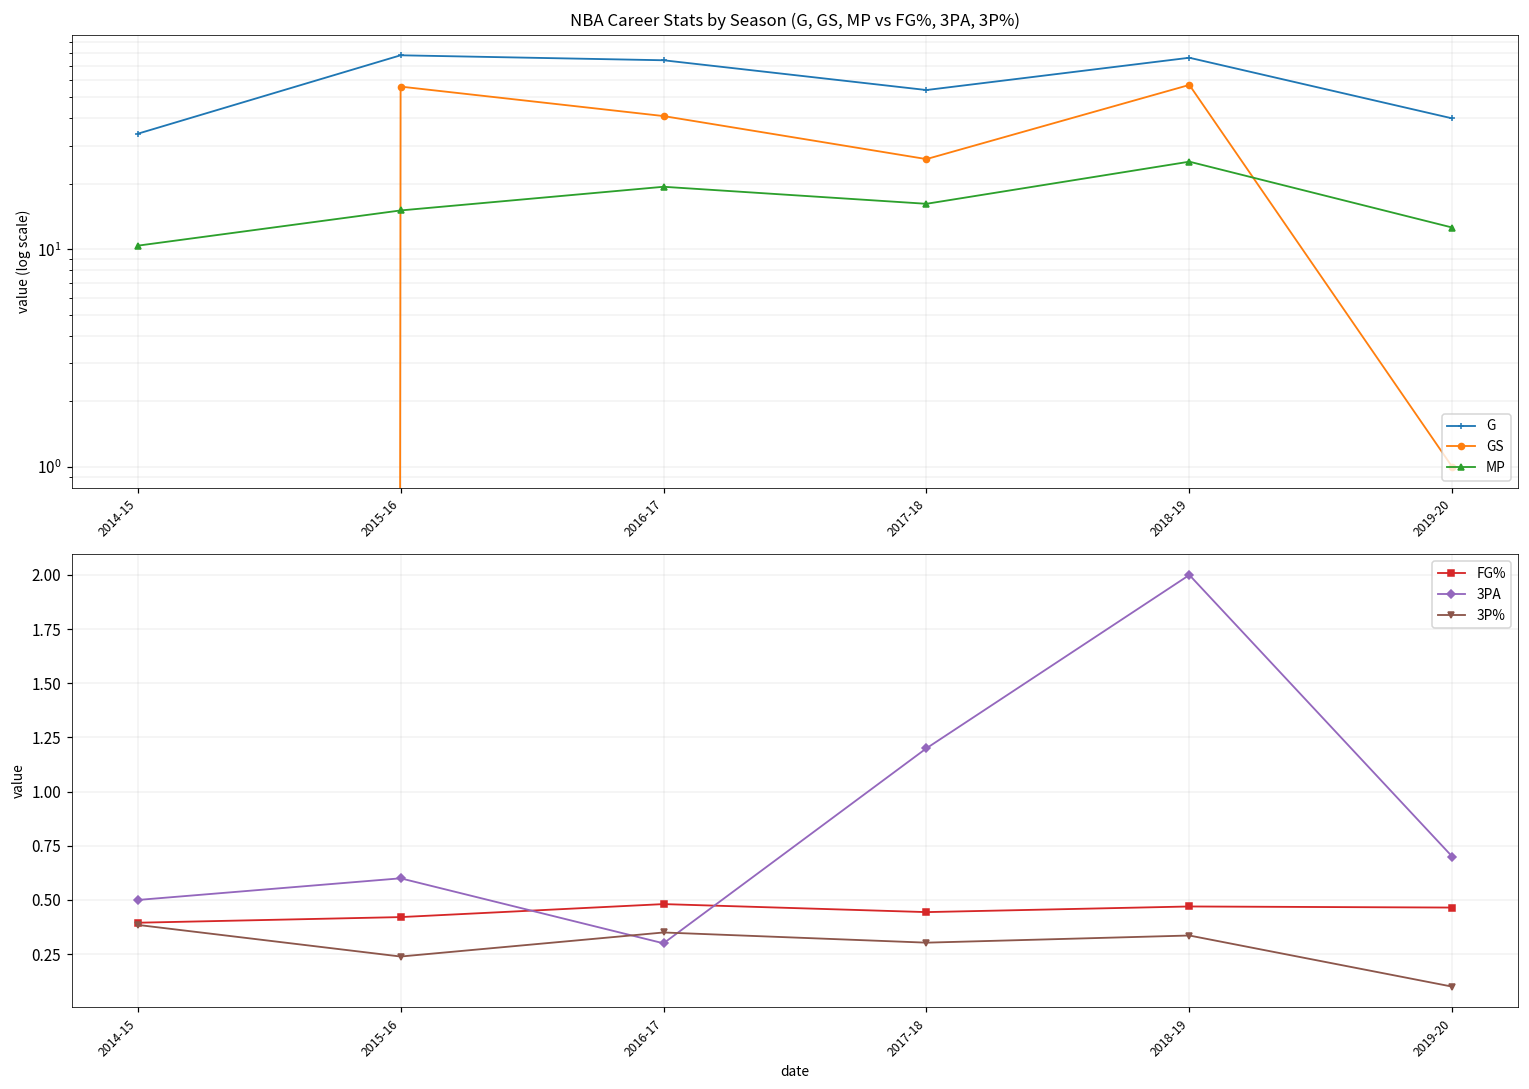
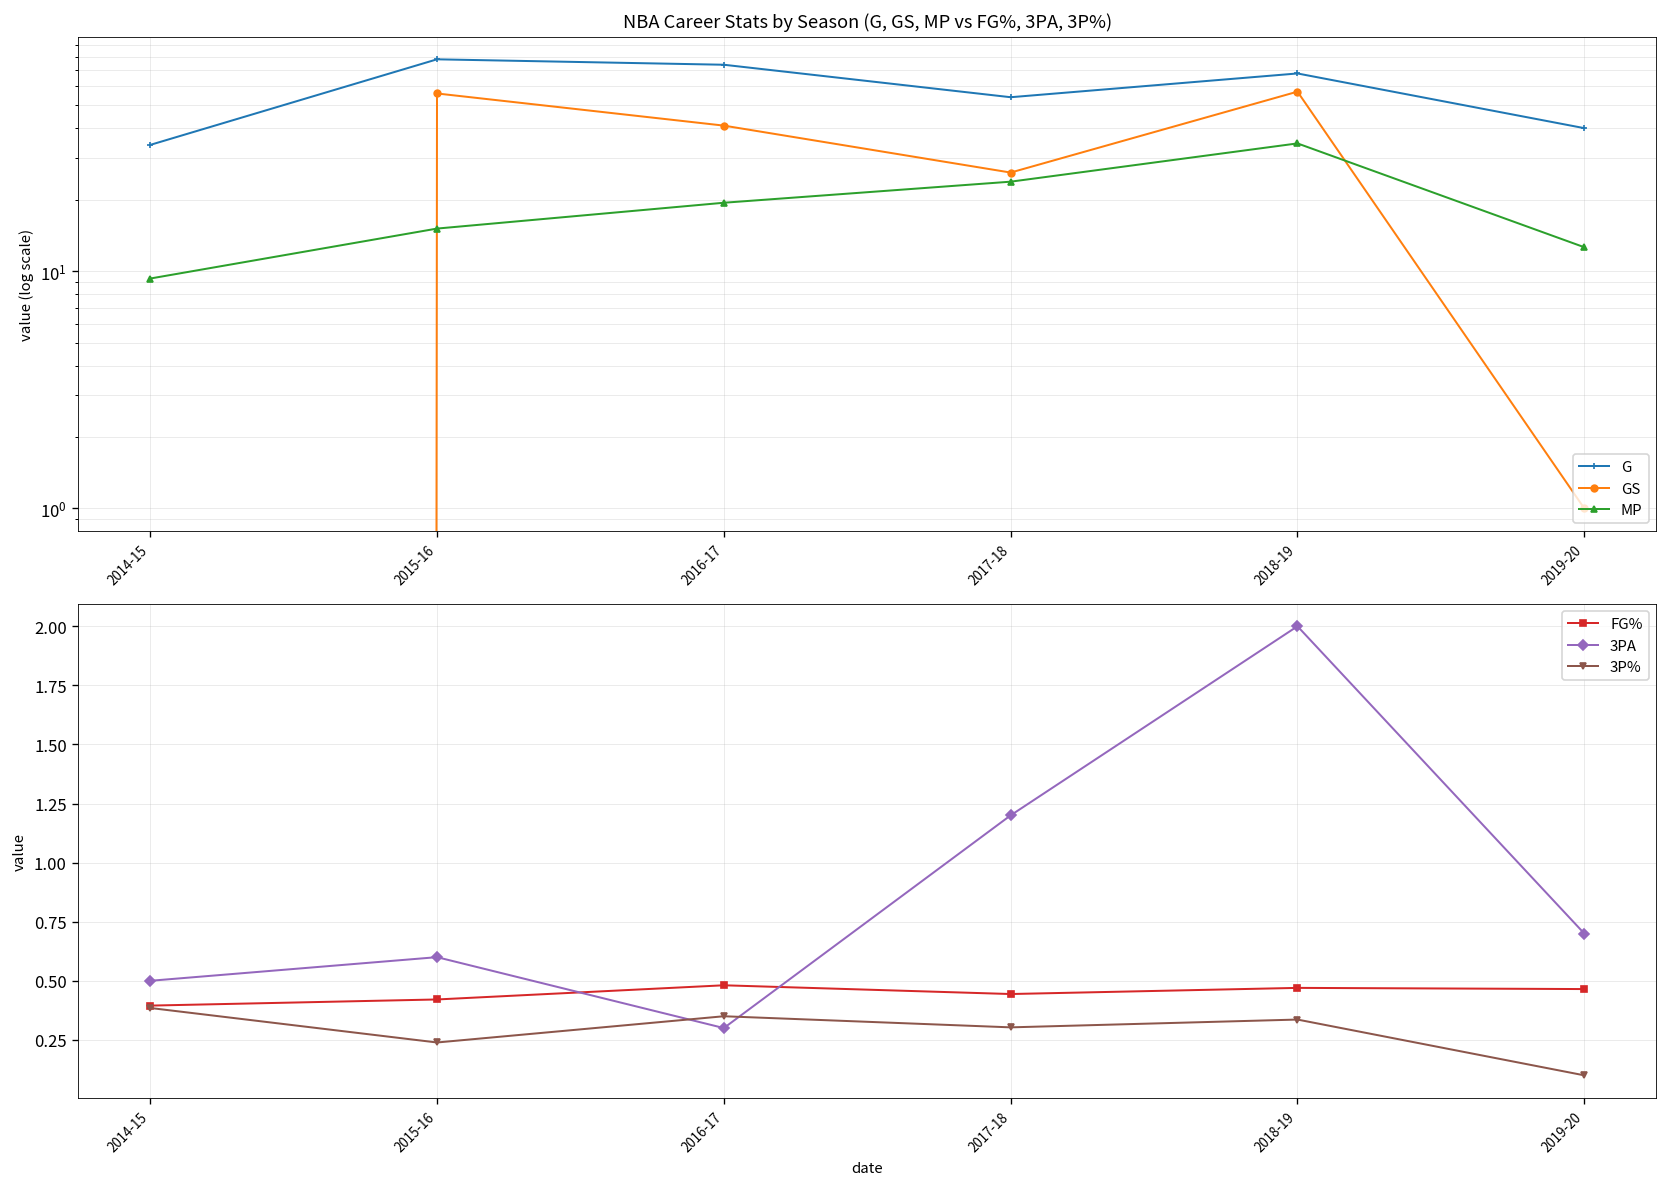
NBA Career Stats by Season (G, GS, MP vs FG%, 3PA, 3P%), MP, 2014-15: 10 -> 9
NBA Career Stats by Season (G, GS, MP vs FG%, 3PA, 3P%), MP, 2017-18: 16 -> 24
NBA Career Stats by Season (G, GS, MP vs FG%, 3PA, 3P%), G, 2018-19: 76 -> 68
NBA Career Stats by Season (G, GS, MP vs FG%, 3PA, 3P%), MP, 2018-19: 25 -> 35
